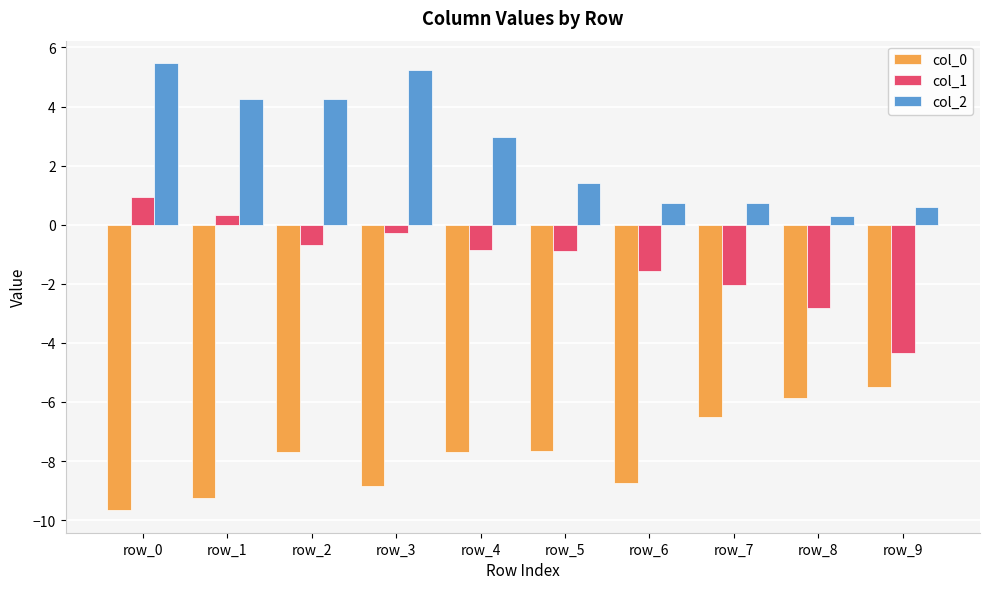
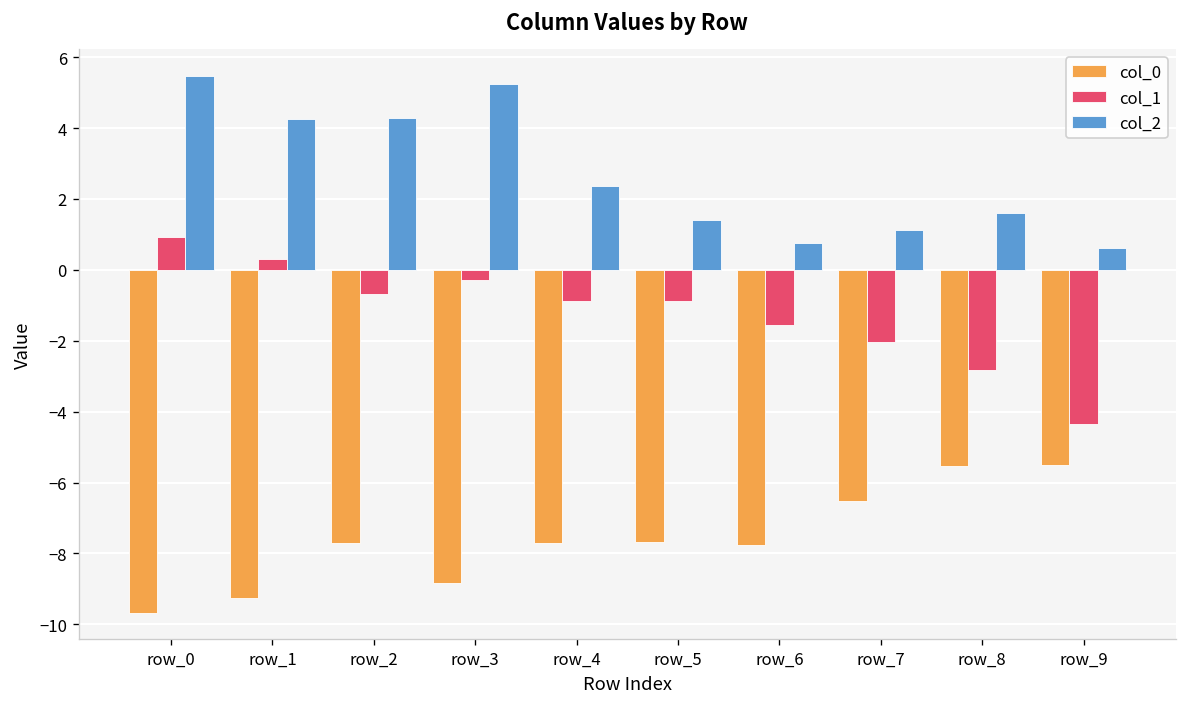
col_2, row_4: 3.0 -> 2.4
col_0, row_6: -8.7 -> -7.8
col_2, row_7: 0.7 -> 1.1
col_0, row_8: -5.9 -> -5.5
col_2, row_8: 0.3 -> 1.6
